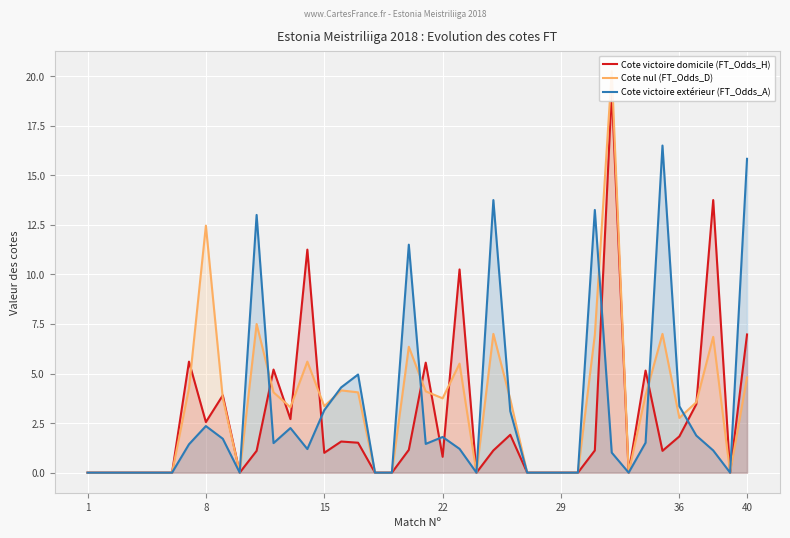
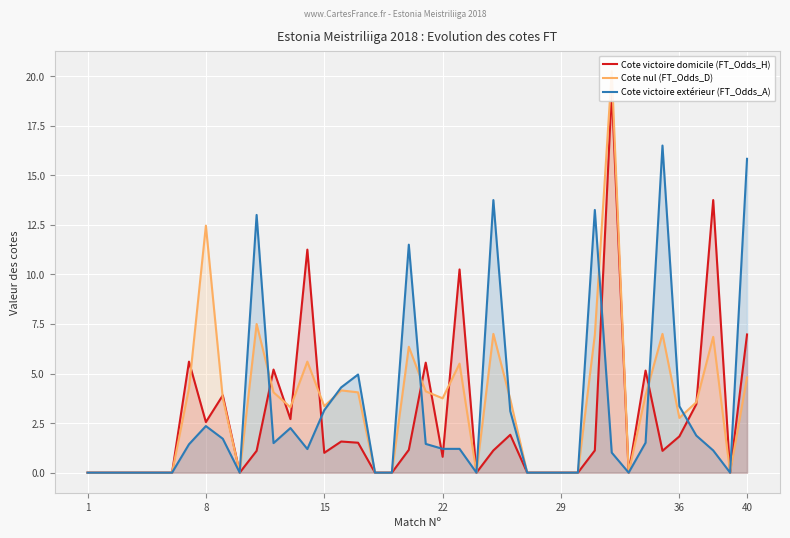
Cote victoire extérieur (FT_Odds_A), 22: 1.8 -> 1.2
